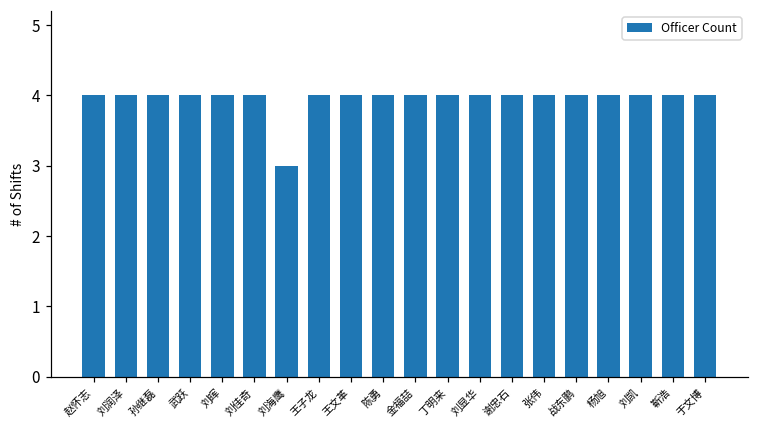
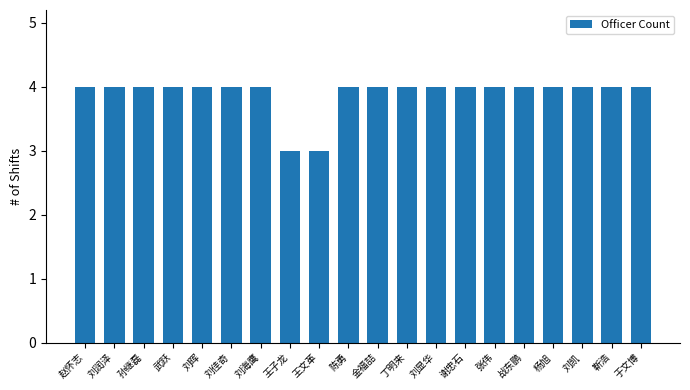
刘海鹰: 3 -> 4
王子龙: 4 -> 3
王文革: 4 -> 3
